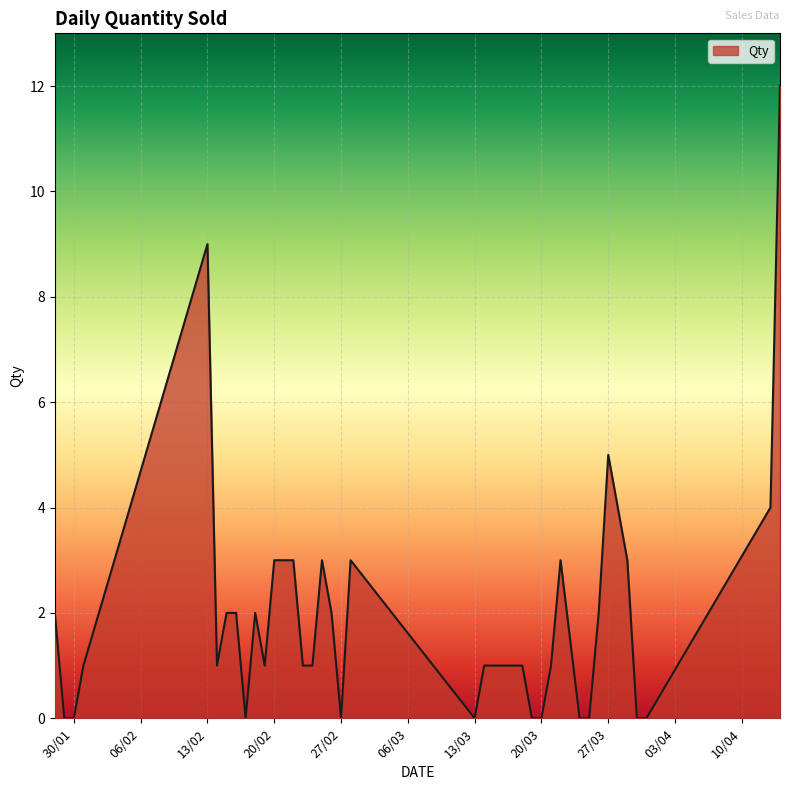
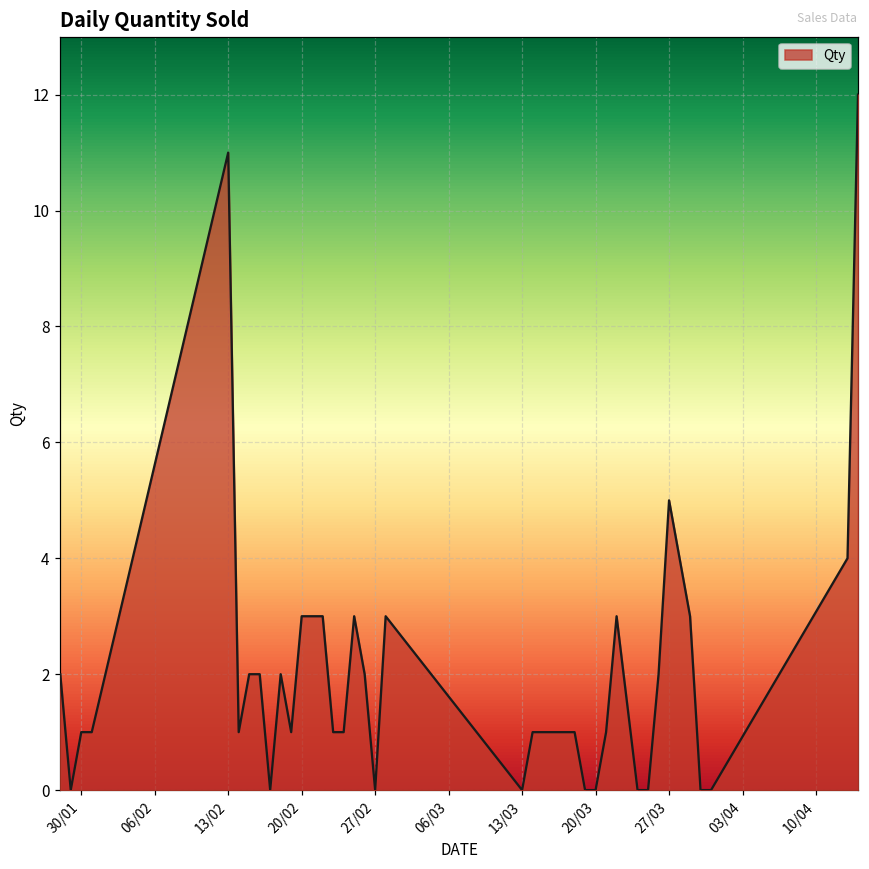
30/01: 0 -> 1
13/02: 9 -> 11
